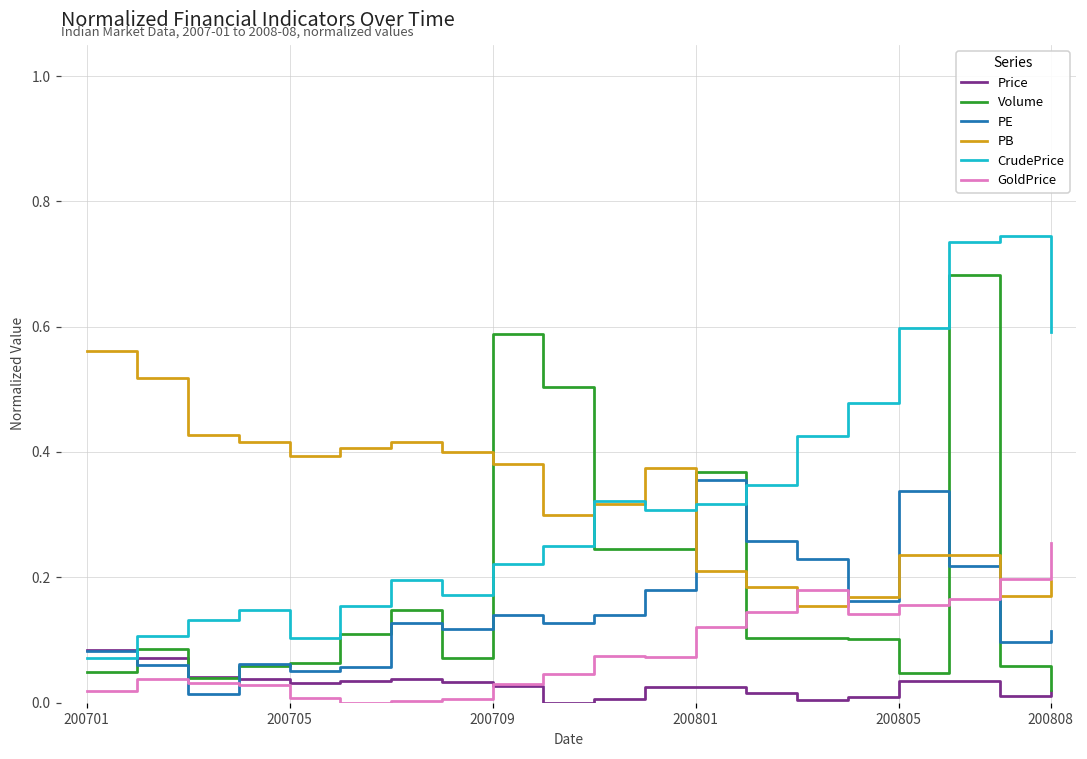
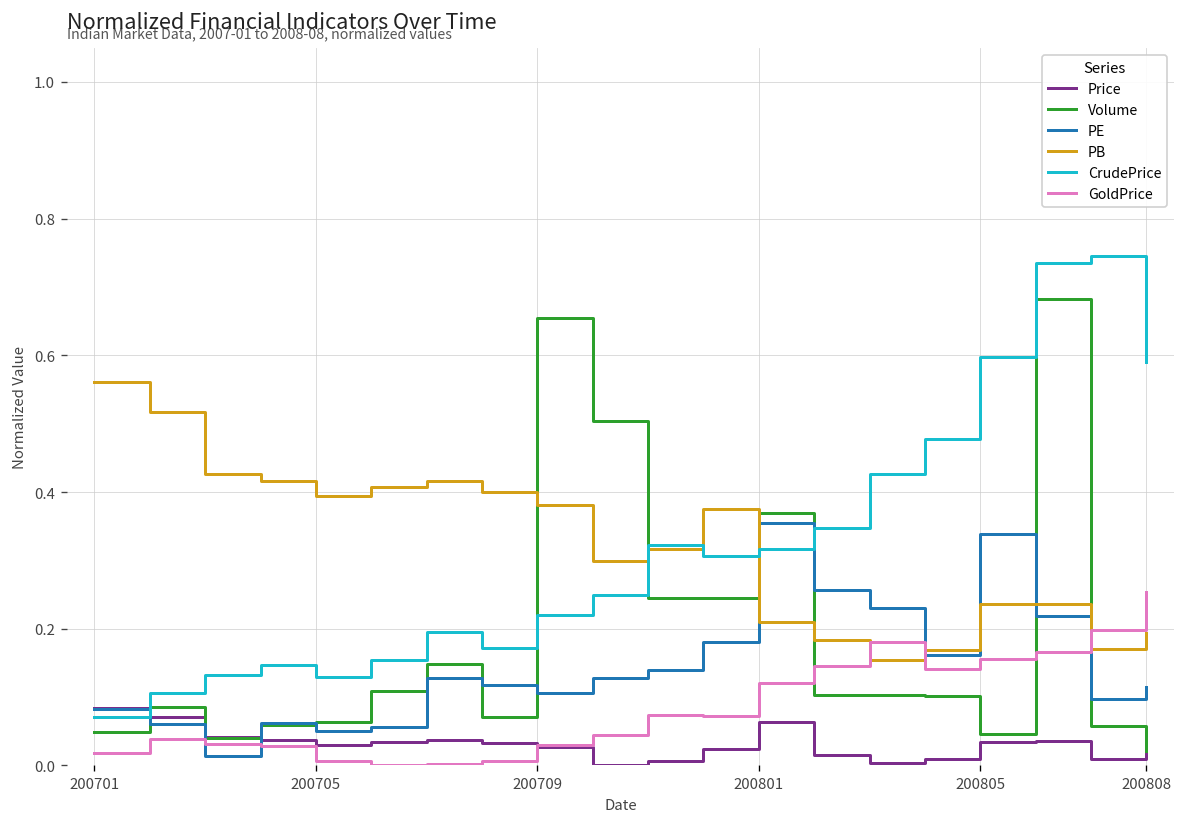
CrudePrice, 200705: 0.10 -> 0.13
Volume, 200709: 0.59 -> 0.65
PE, 200709: 0.14 -> 0.11
Price, 200801: 0.03 -> 0.06
